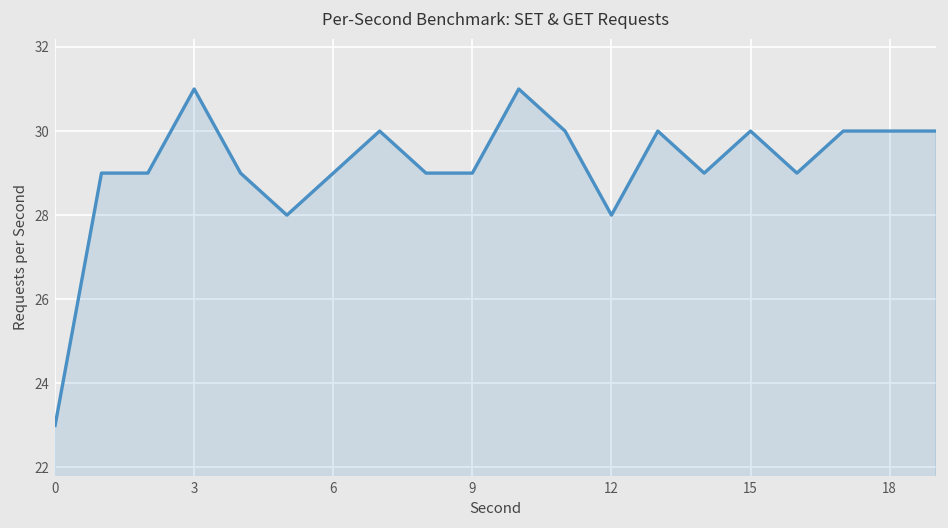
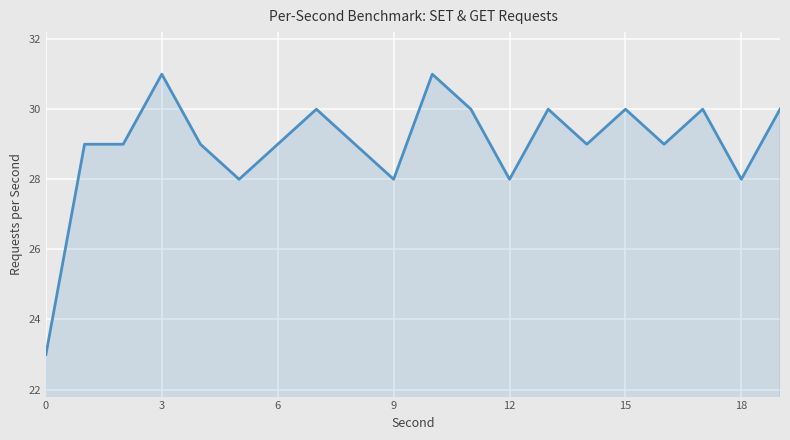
9: 29 -> 28
18: 30 -> 28
